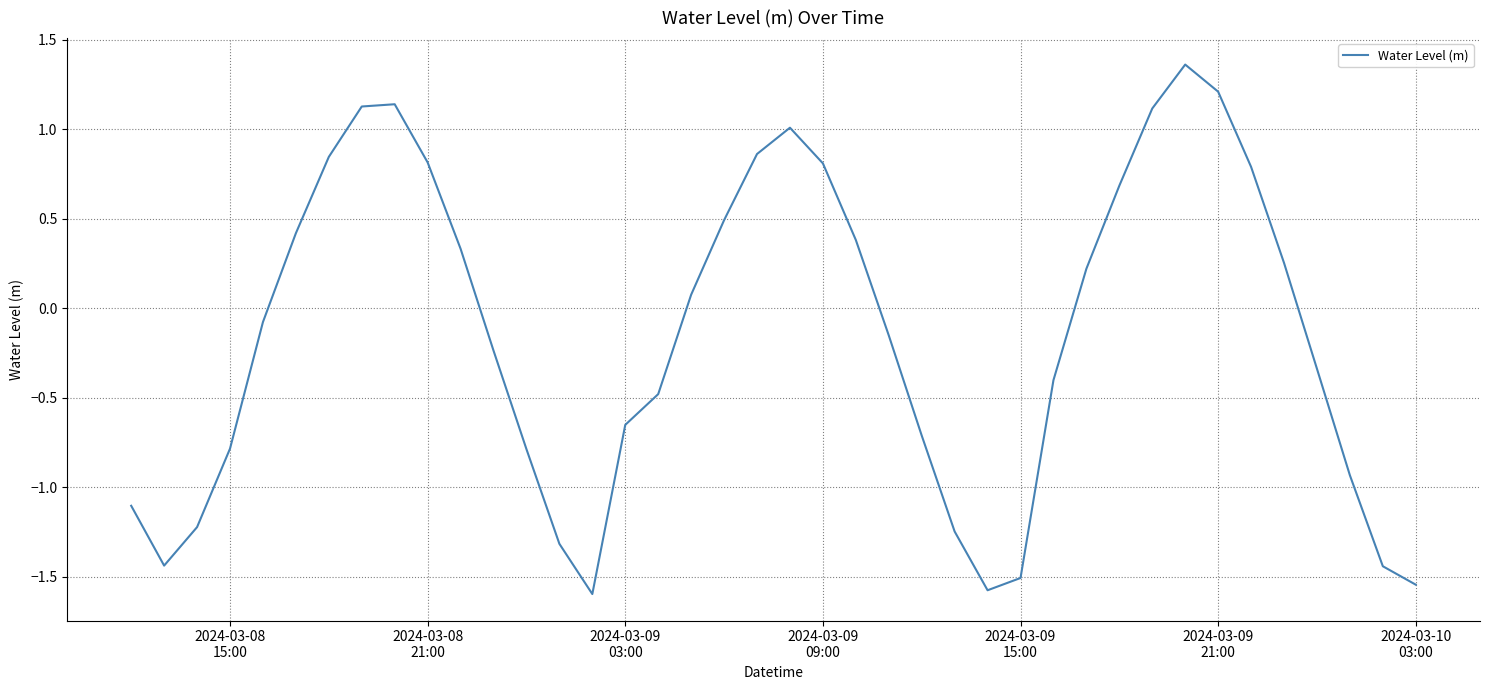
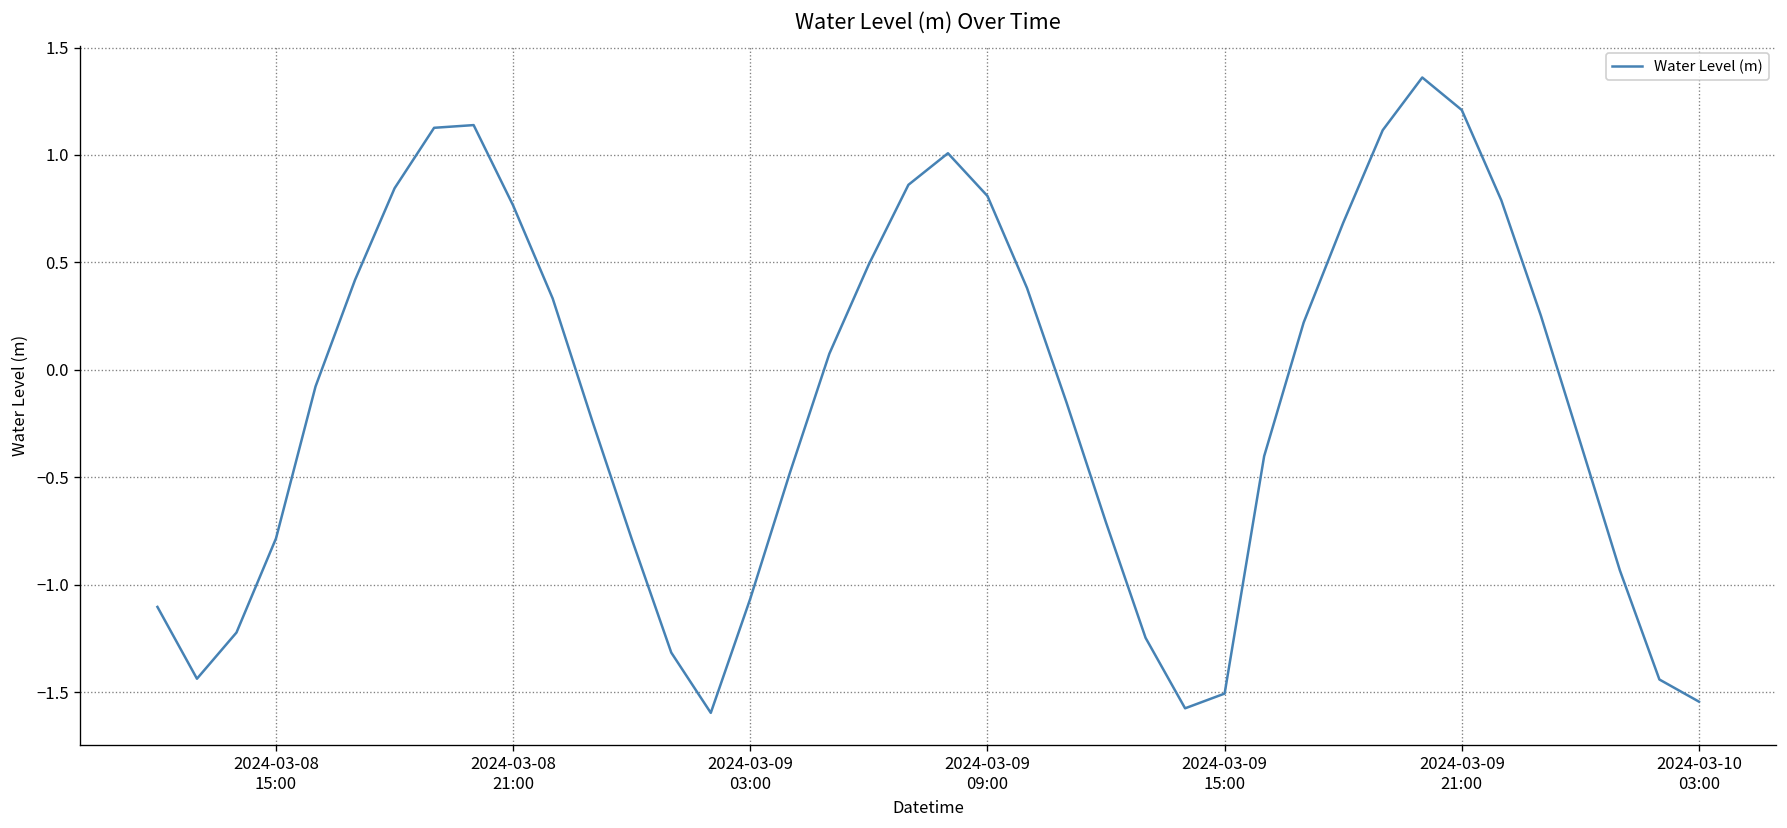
2024-03-08 21:00: 0.81 -> 0.76
2024-03-09 03:00: -0.65 -> -1.06
